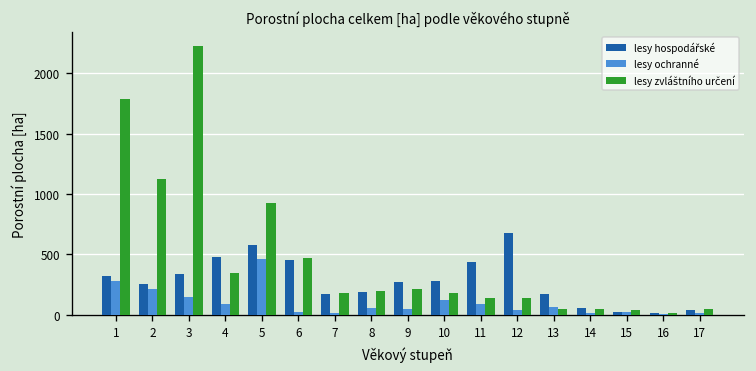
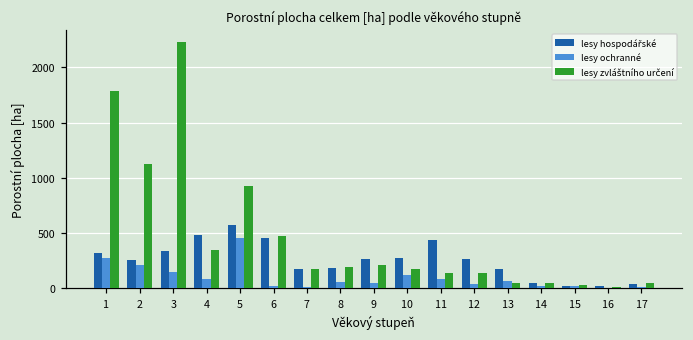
lesy hospodářské, 12: 680 -> 270
